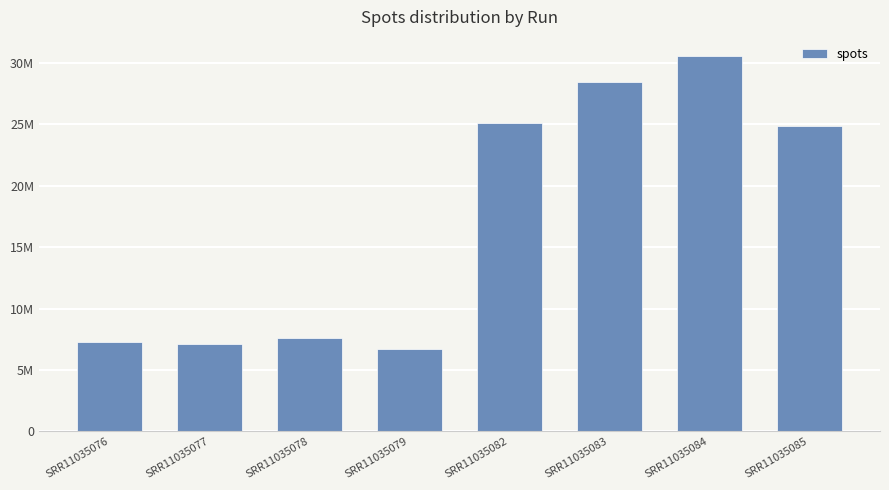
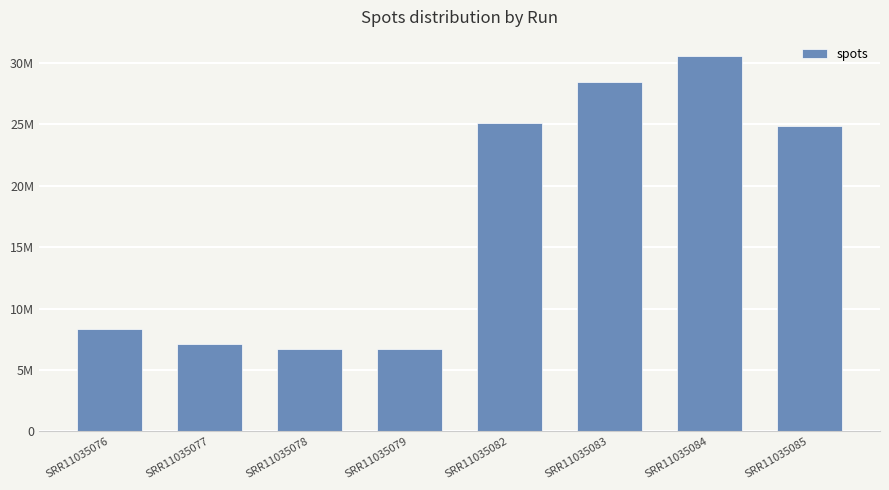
SRR11035076: 7300000 -> 8300000
SRR11035078: 7600000 -> 6700000
